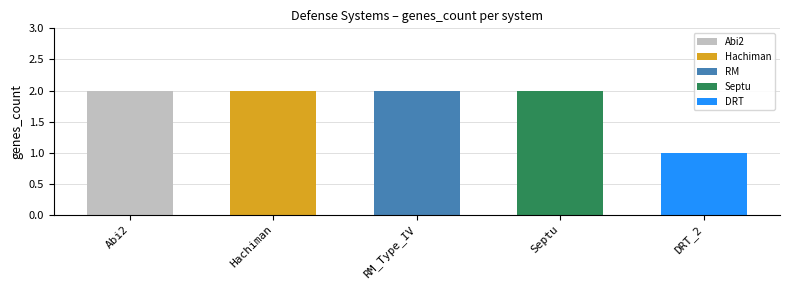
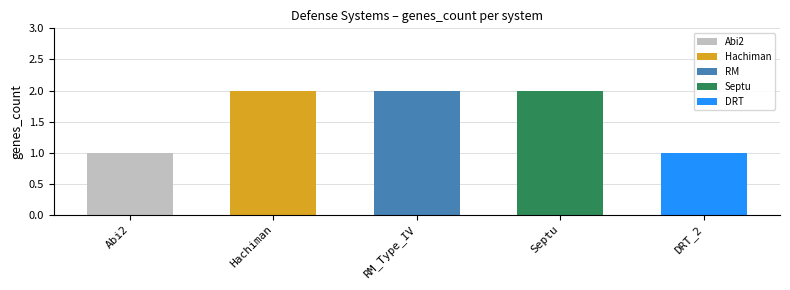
Abi2: 2 -> 1
